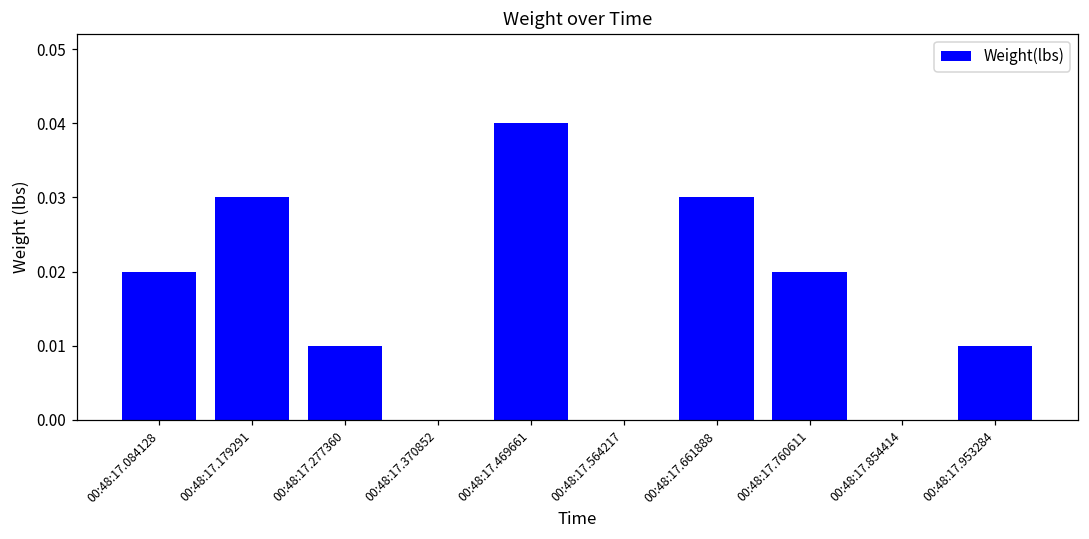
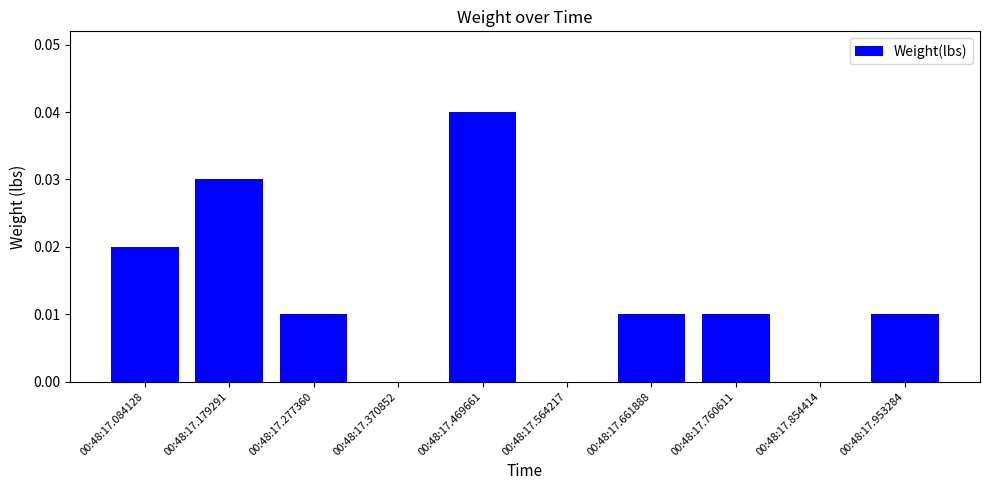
00:48:17.661888: 0.03 -> 0.01
00:48:17.760611: 0.02 -> 0.01
